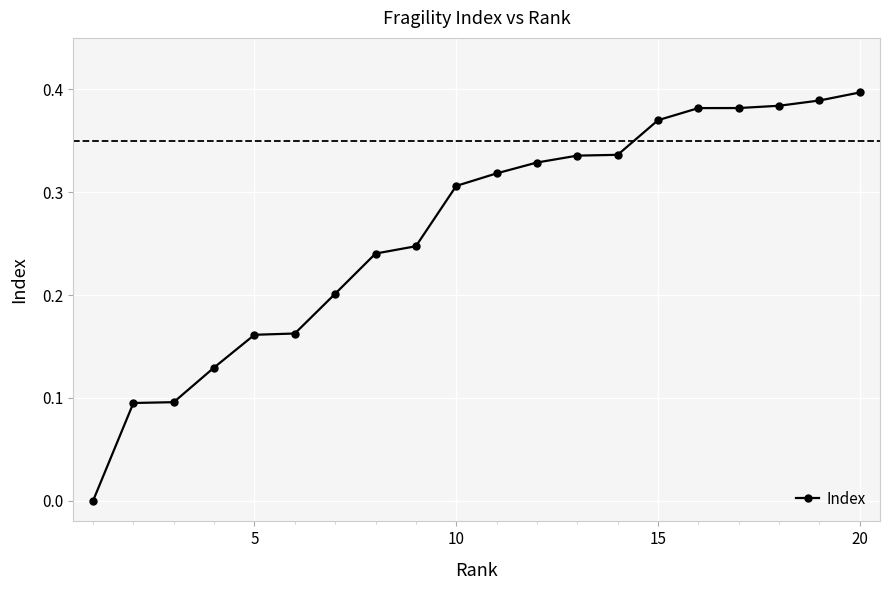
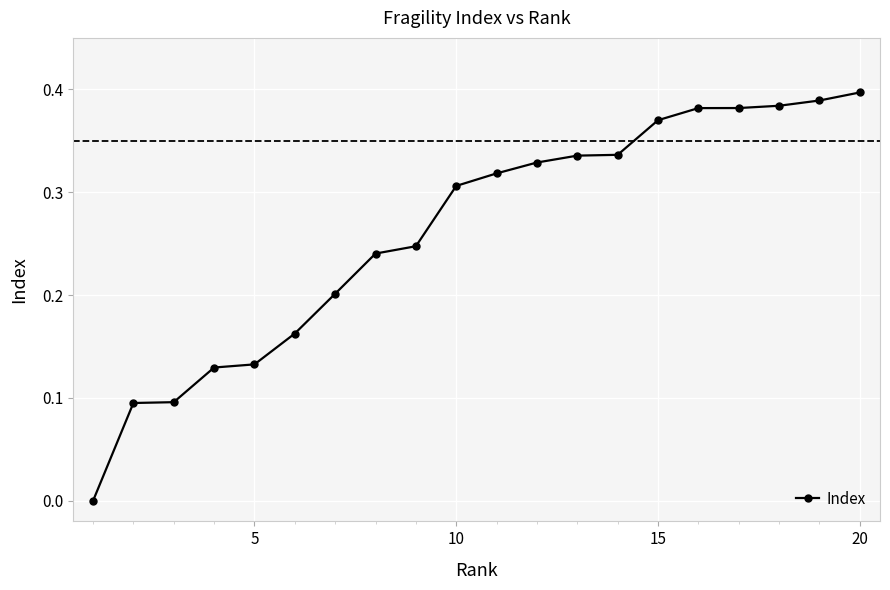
5: 0.161 -> 0.133
